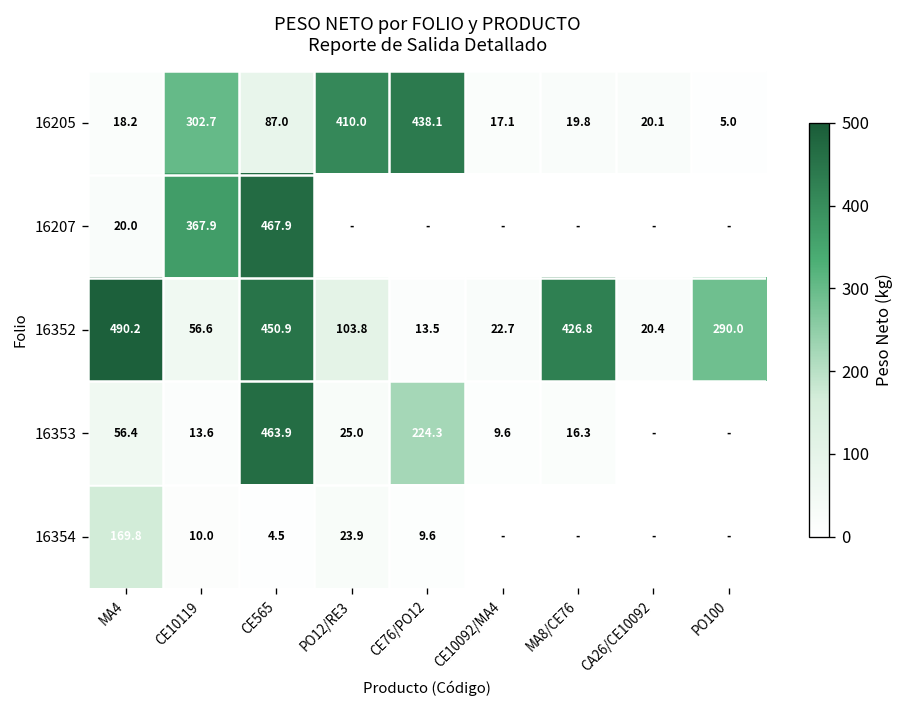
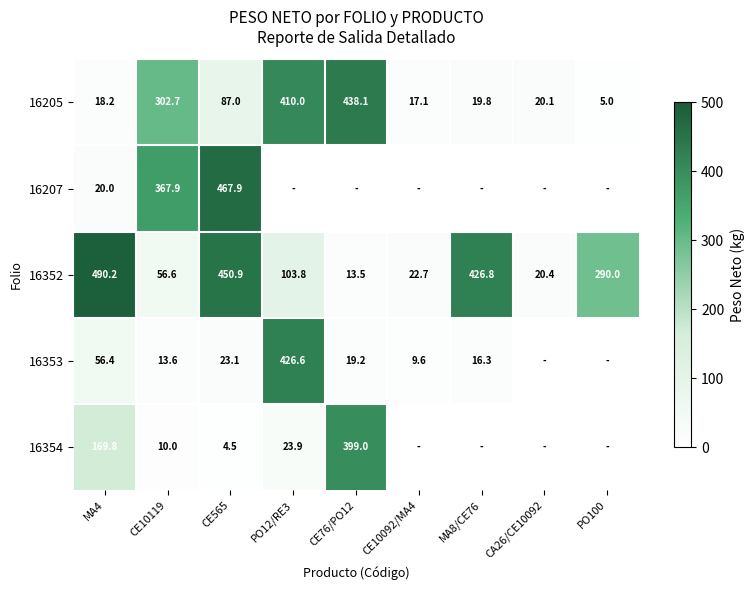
16353, CE565: 463.9 -> 23.1
16353, PO12/RE3: 25.0 -> 426.6
16353, CE76/PO12: 224.3 -> 19.2
16354, CE76/PO12: 9.6 -> 399.0
